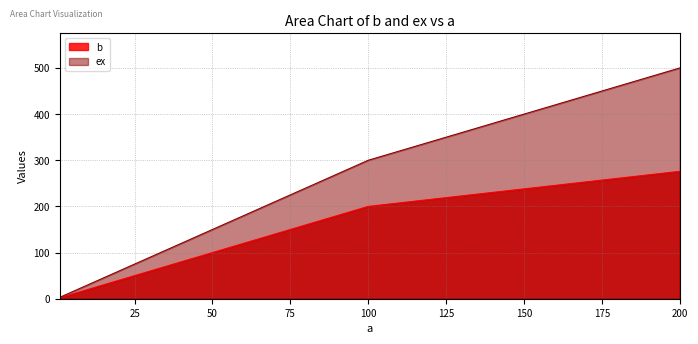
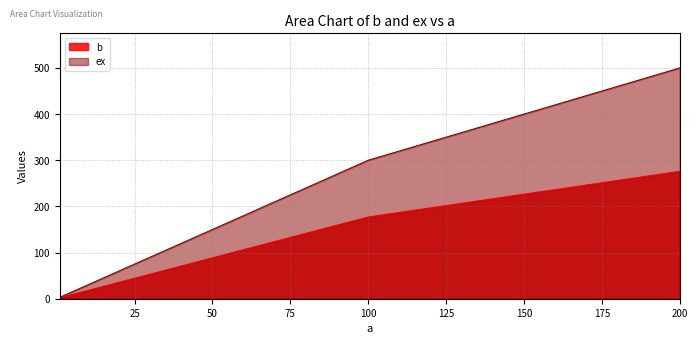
b, 100: 200 -> 180
